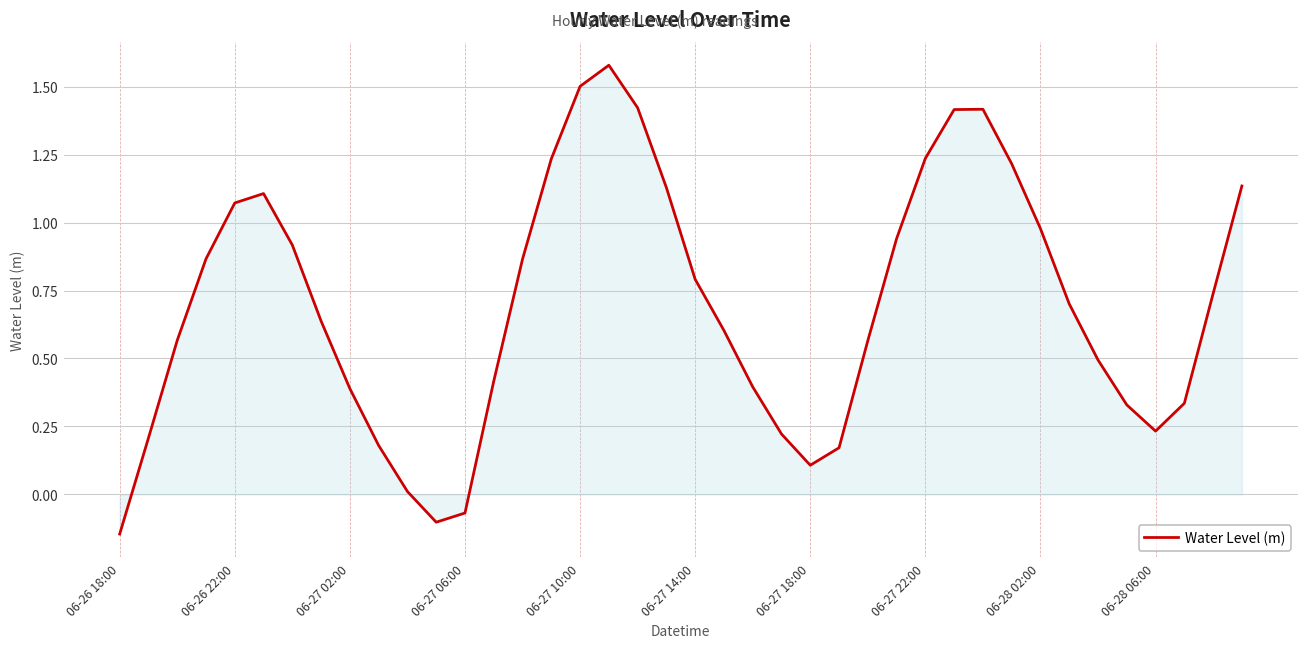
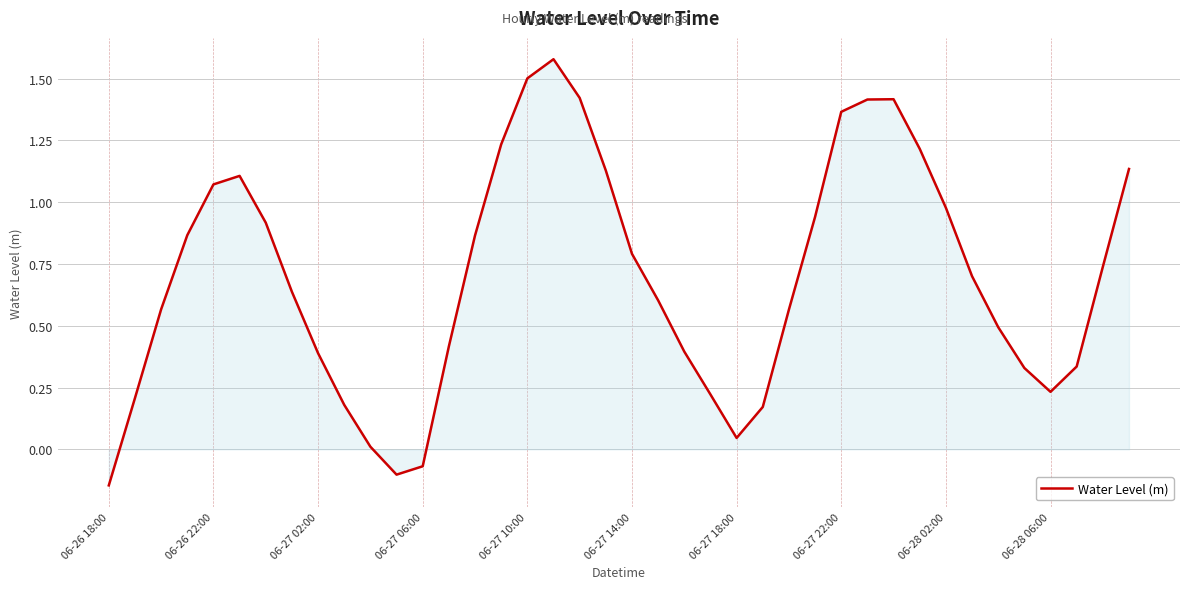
Water Level (m), 06-27 18:00: 0.11 -> 0.05
Water Level (m), 06-27 22:00: 1.24 -> 1.37
